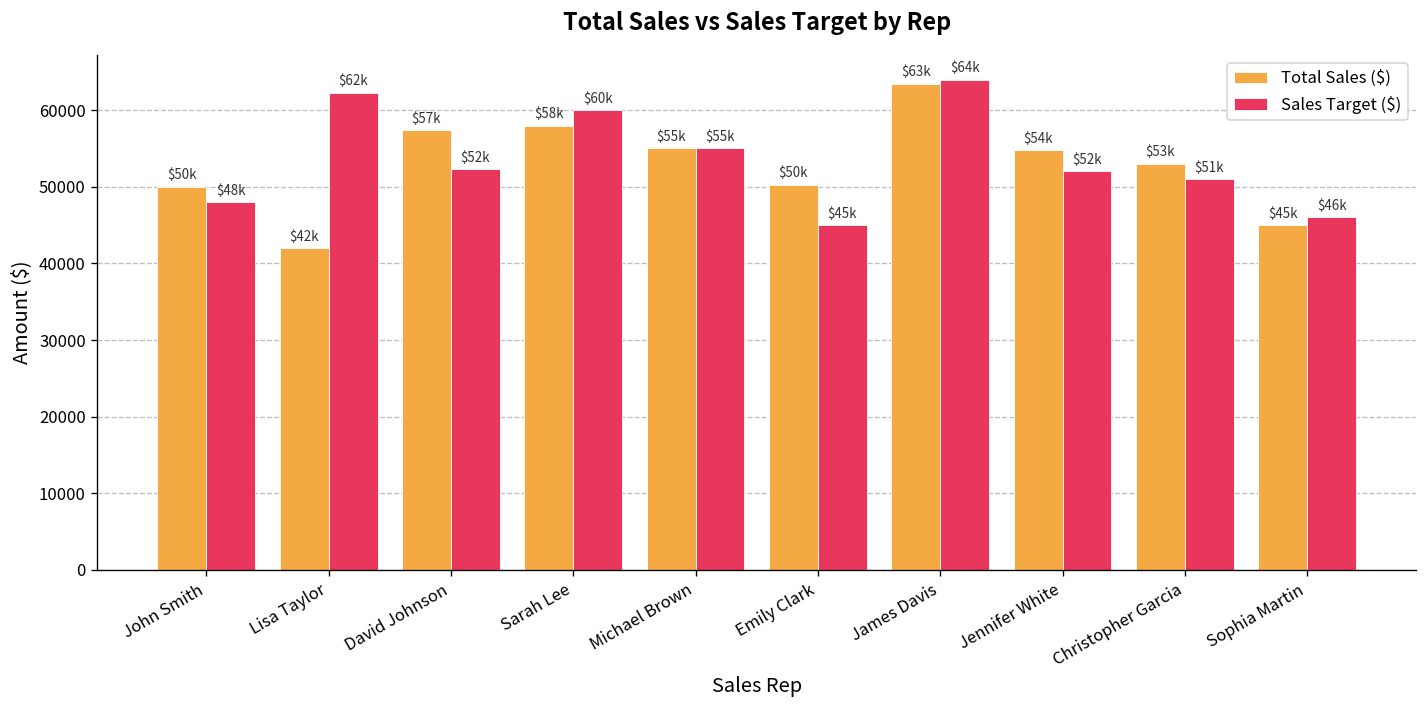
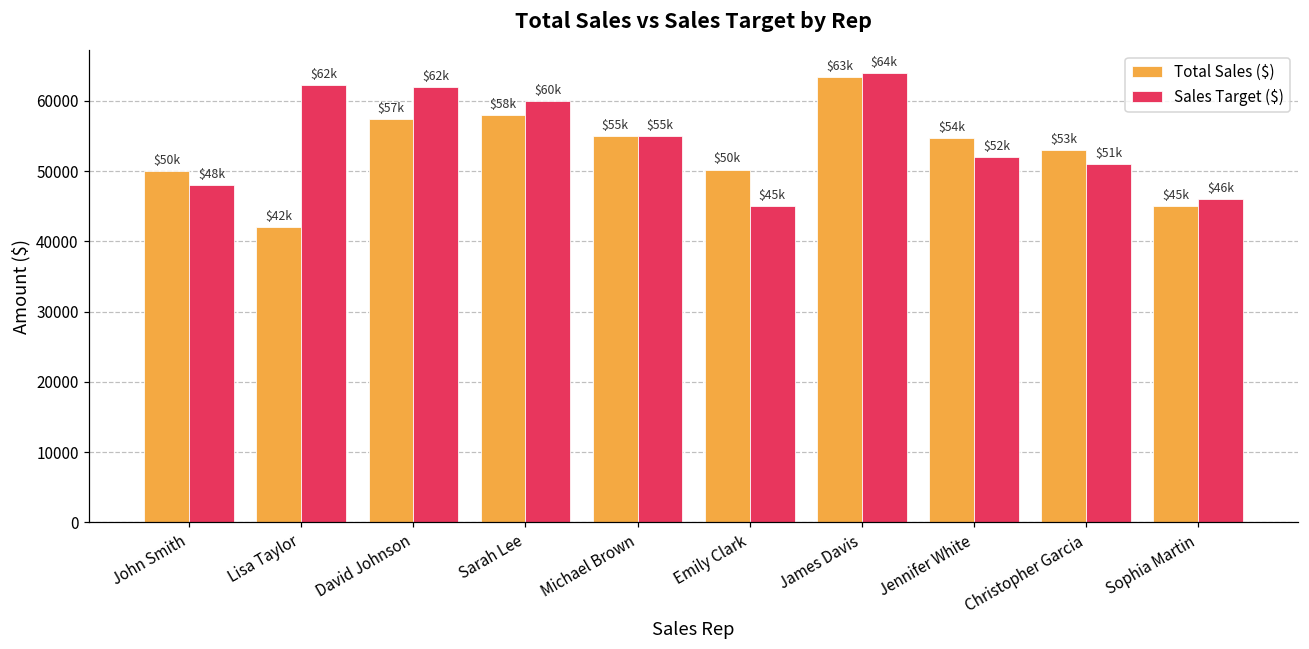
Sales Target ($), David Johnson: $52k -> $62k
